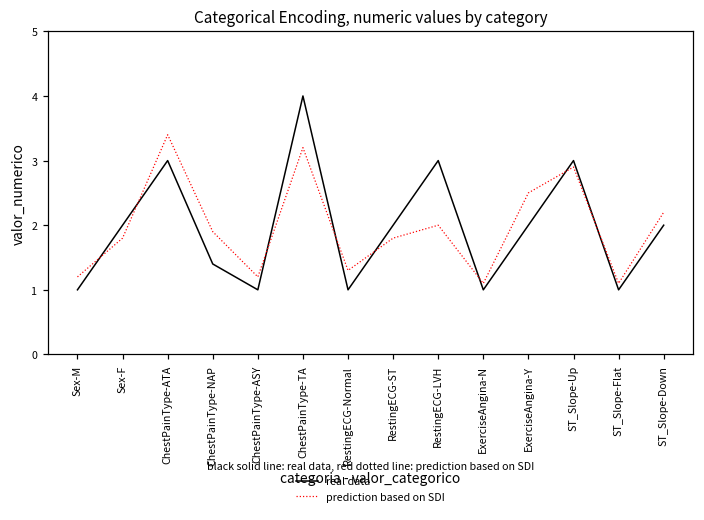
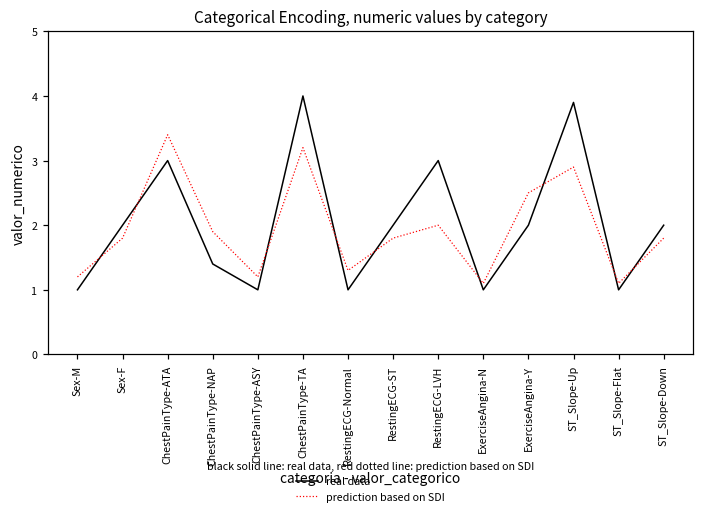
real data, ST_Slope-Up: 3.0 -> 3.9
prediction based on SDI, ST_Slope-Down: 2.2 -> 1.8
